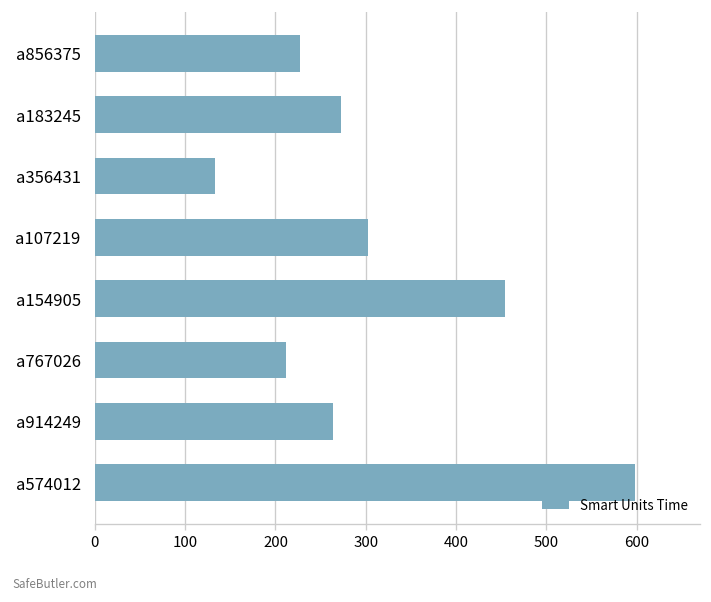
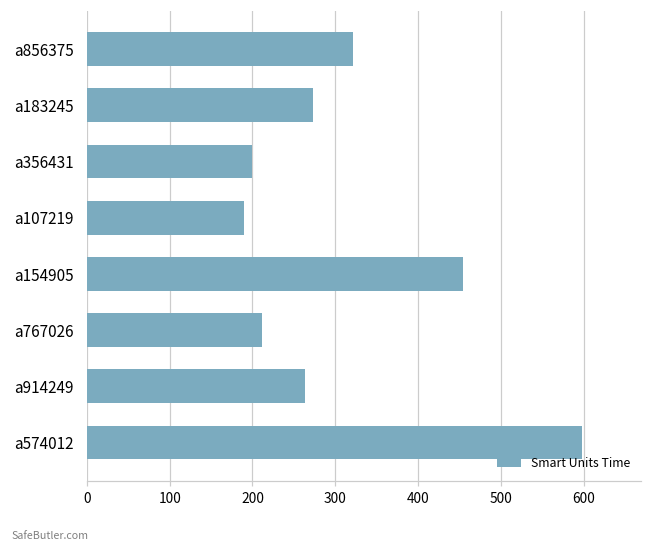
a856375: 230 -> 320
a356431: 130 -> 200
a107219: 300 -> 190
